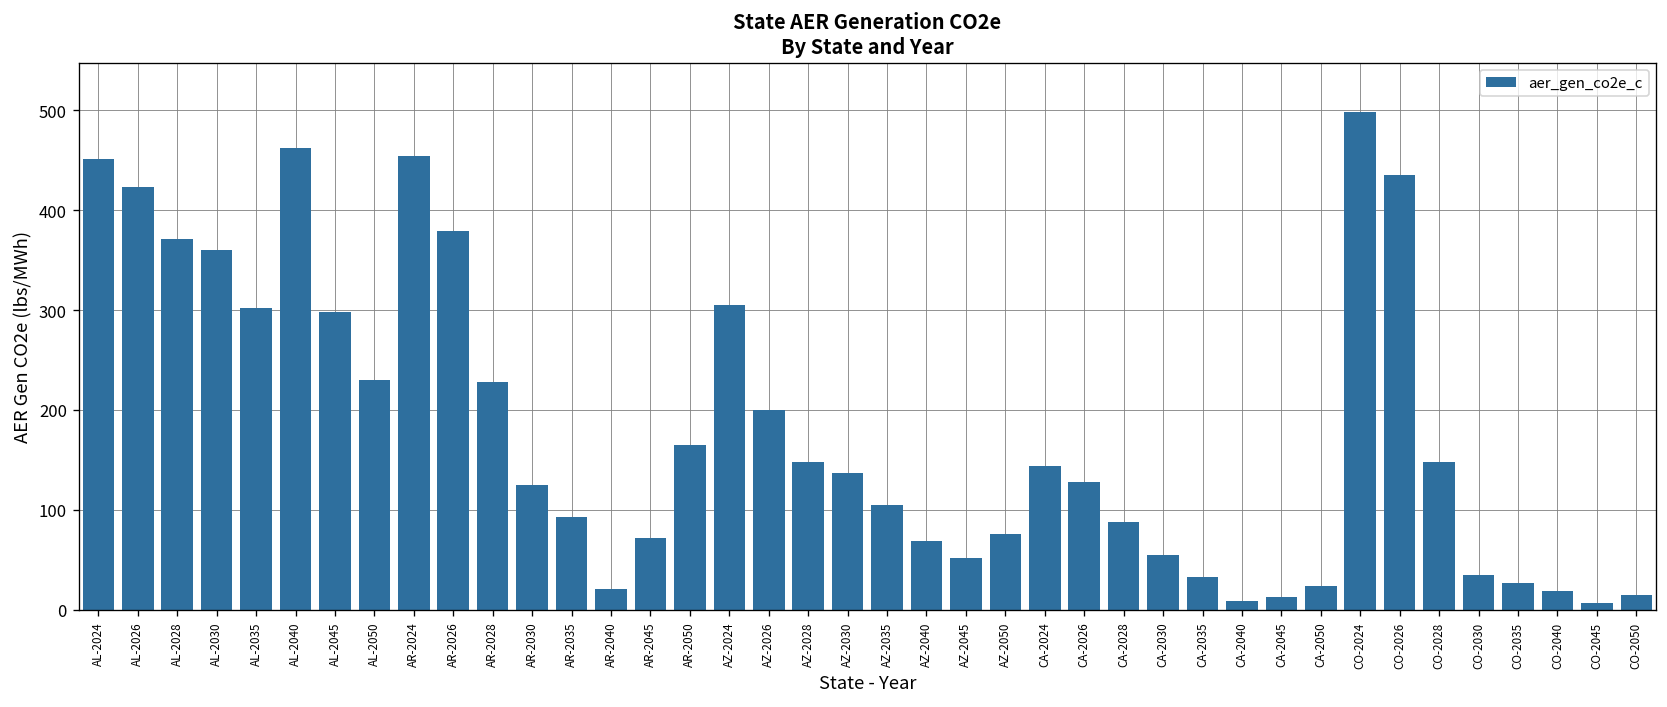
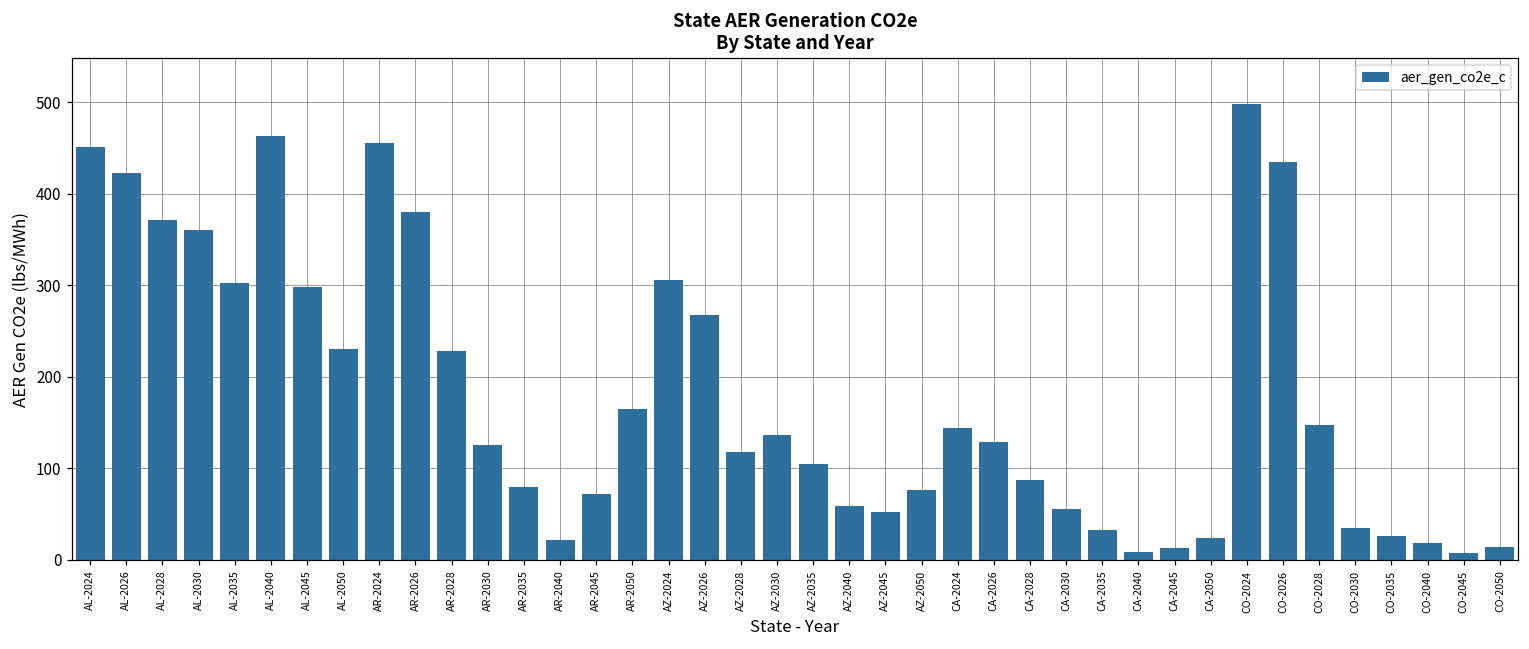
AR-2035: 90 -> 80
AZ-2026: 200 -> 270
AZ-2028: 150 -> 120
AZ-2040: 70 -> 60
